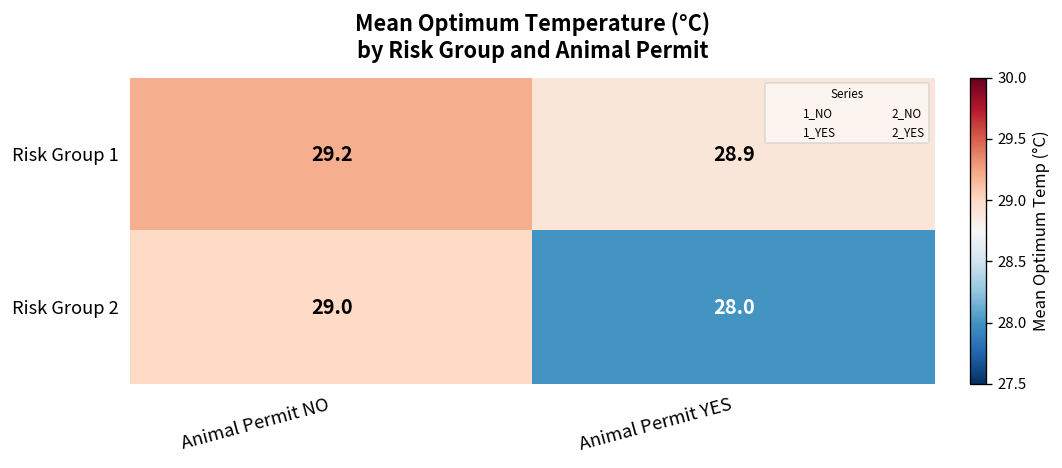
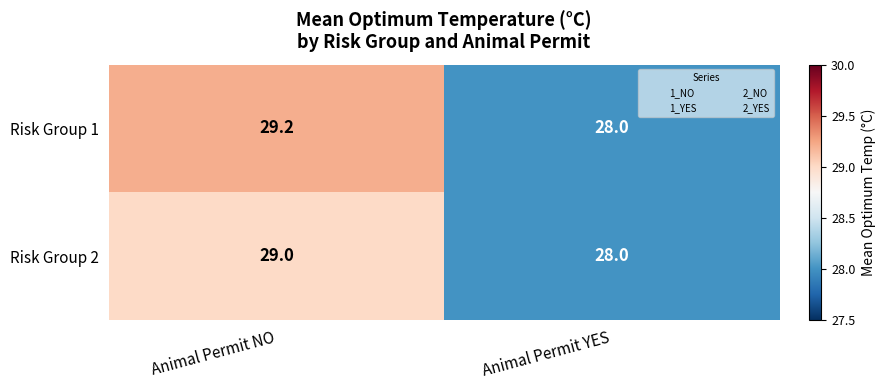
Risk Group 1, Animal Permit YES: 28.9 -> 28.0
